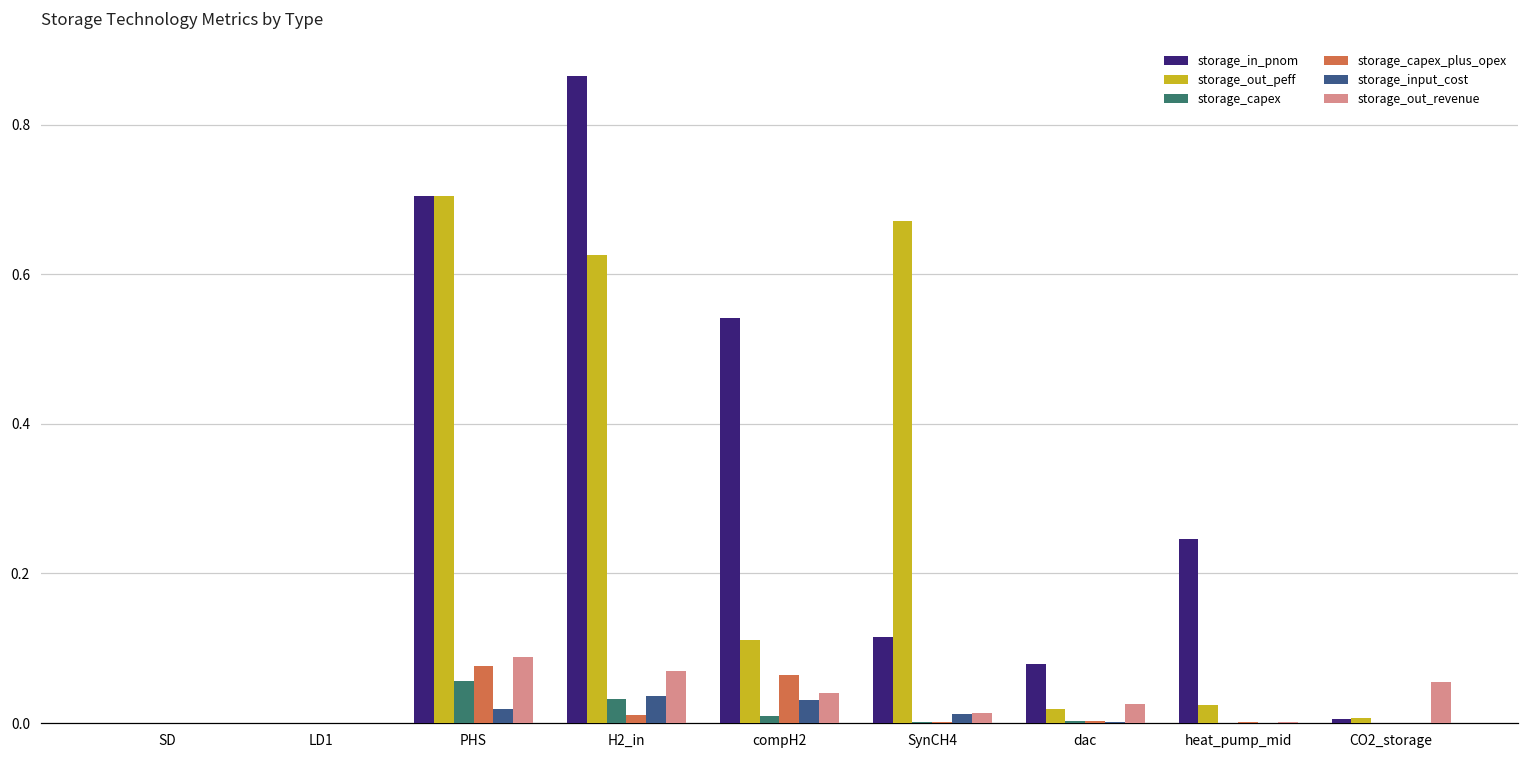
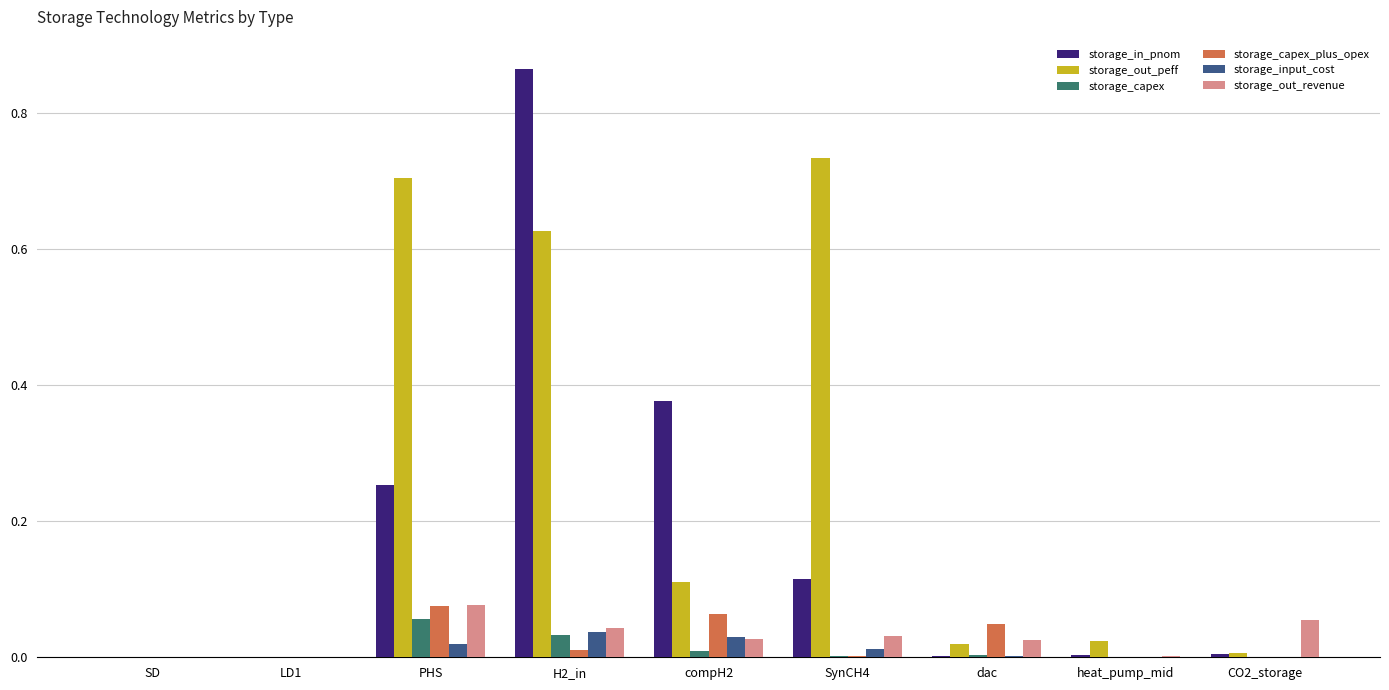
storage_in_pnom, PHS: 0.71 -> 0.25
storage_out_revenue, PHS: 0.09 -> 0.08
storage_out_revenue, H2_in: 0.07 -> 0.04
storage_in_pnom, compH2: 0.54 -> 0.38
storage_out_revenue, compH2: 0.04 -> 0.03
storage_out_peff, SynCH4: 0.67 -> 0.73
storage_out_revenue, SynCH4: 0.01 -> 0.03
storage_in_pnom, dac: 0.08 -> 0.00
storage_capex_plus_opex, dac: 0.00 -> 0.05
storage_in_pnom, heat_pump_mid: 0.25 -> 0.00
